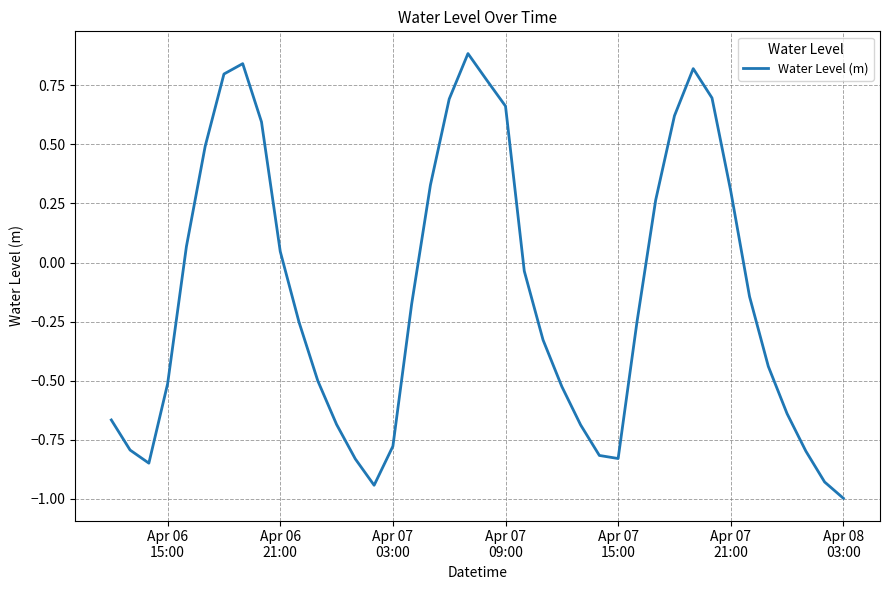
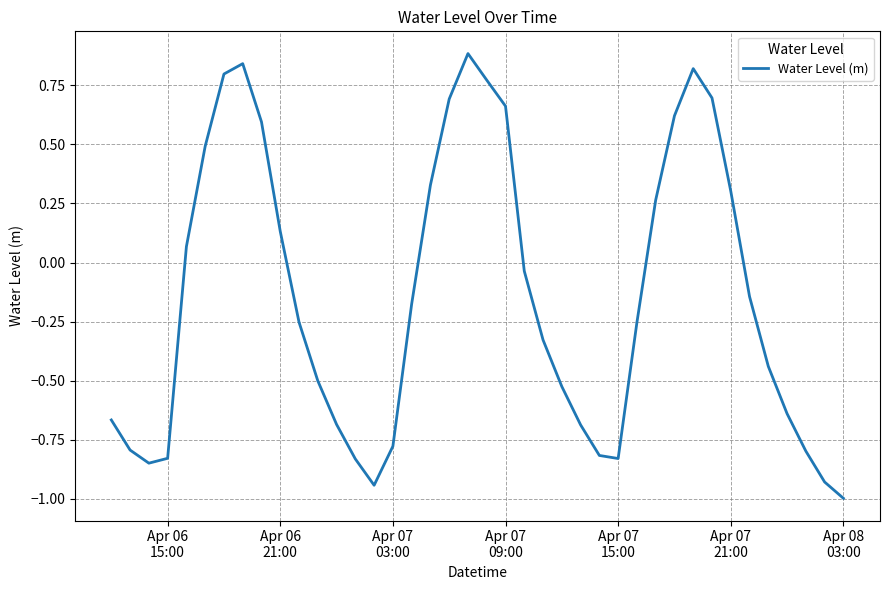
Apr 06 15:00: -0.51 -> -0.83
Apr 06 21:00: 0.05 -> 0.13
